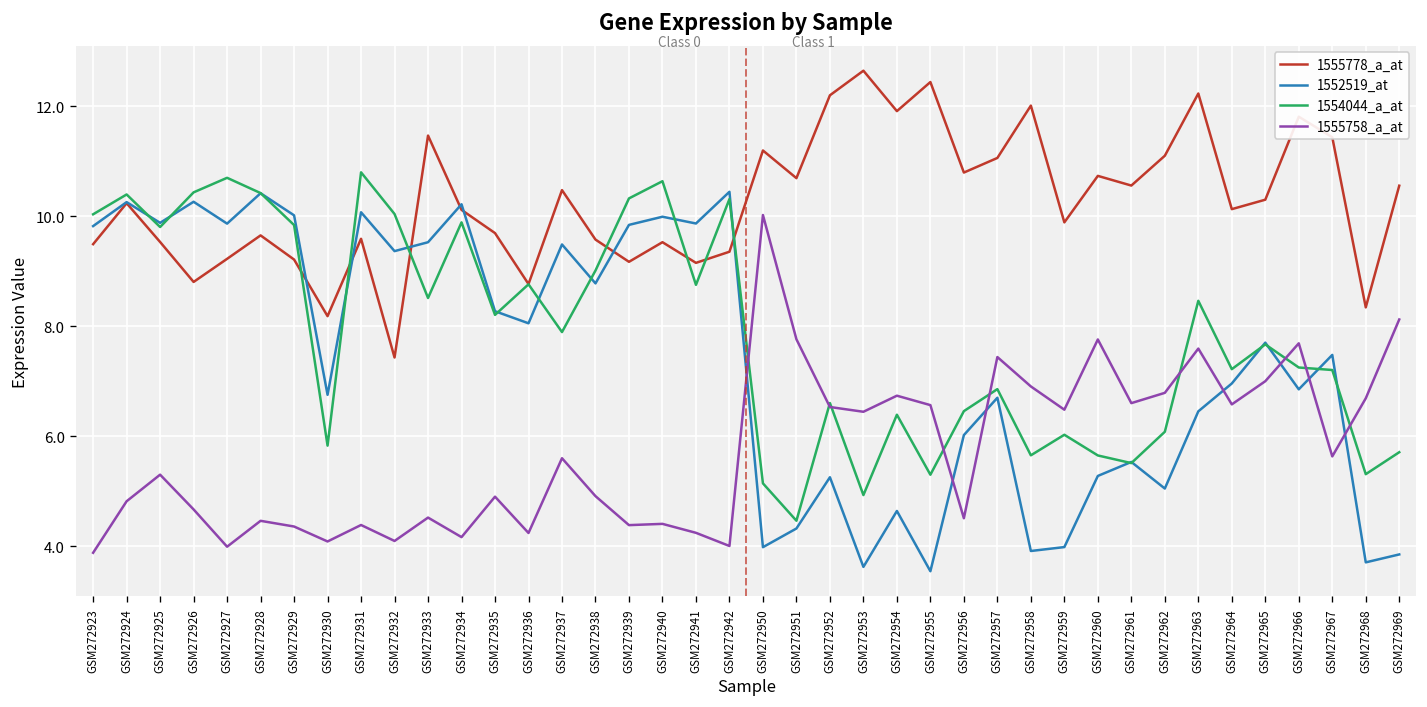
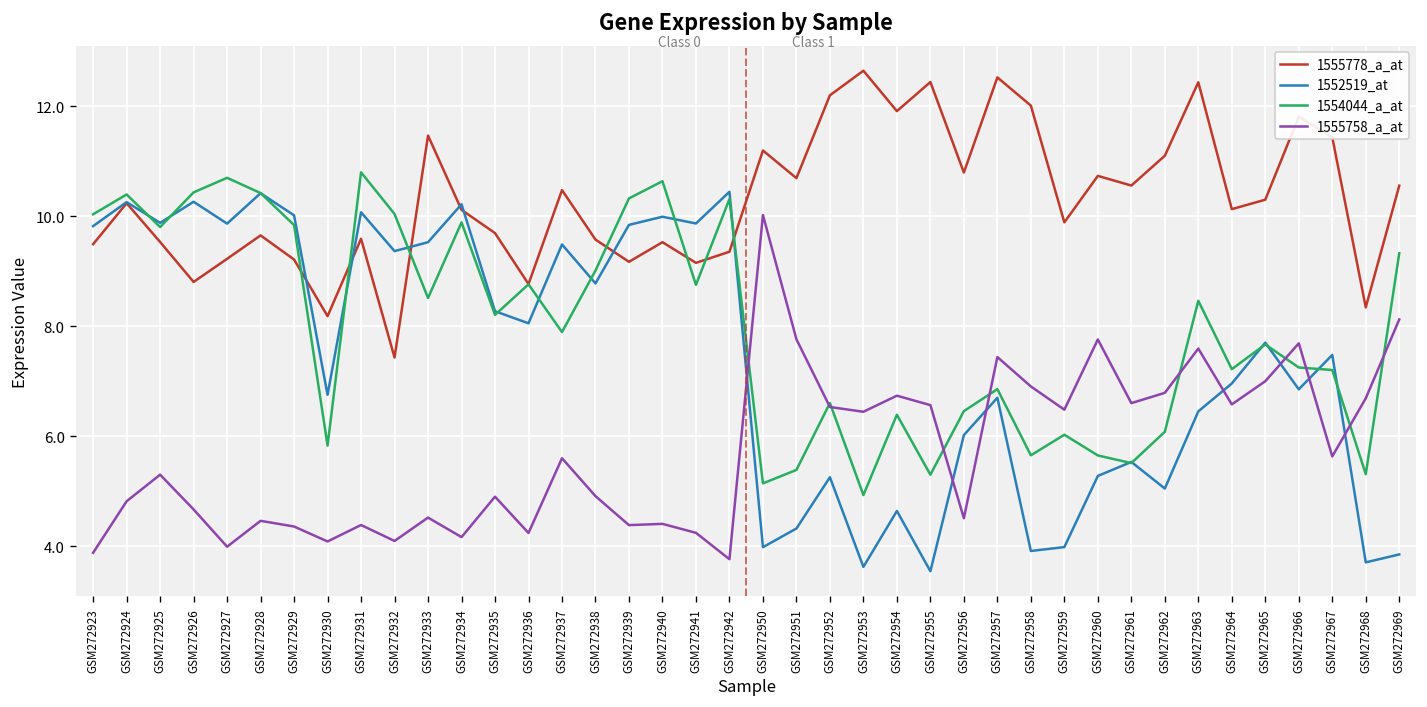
1555758_a_at, GSM272942: 4.0 -> 3.8
1554044_a_at, GSM272951: 4.5 -> 5.4
1555778_a_at, GSM272957: 11.1 -> 12.5
1555778_a_at, GSM272963: 12.2 -> 12.4
1554044_a_at, GSM272969: 5.7 -> 9.3
